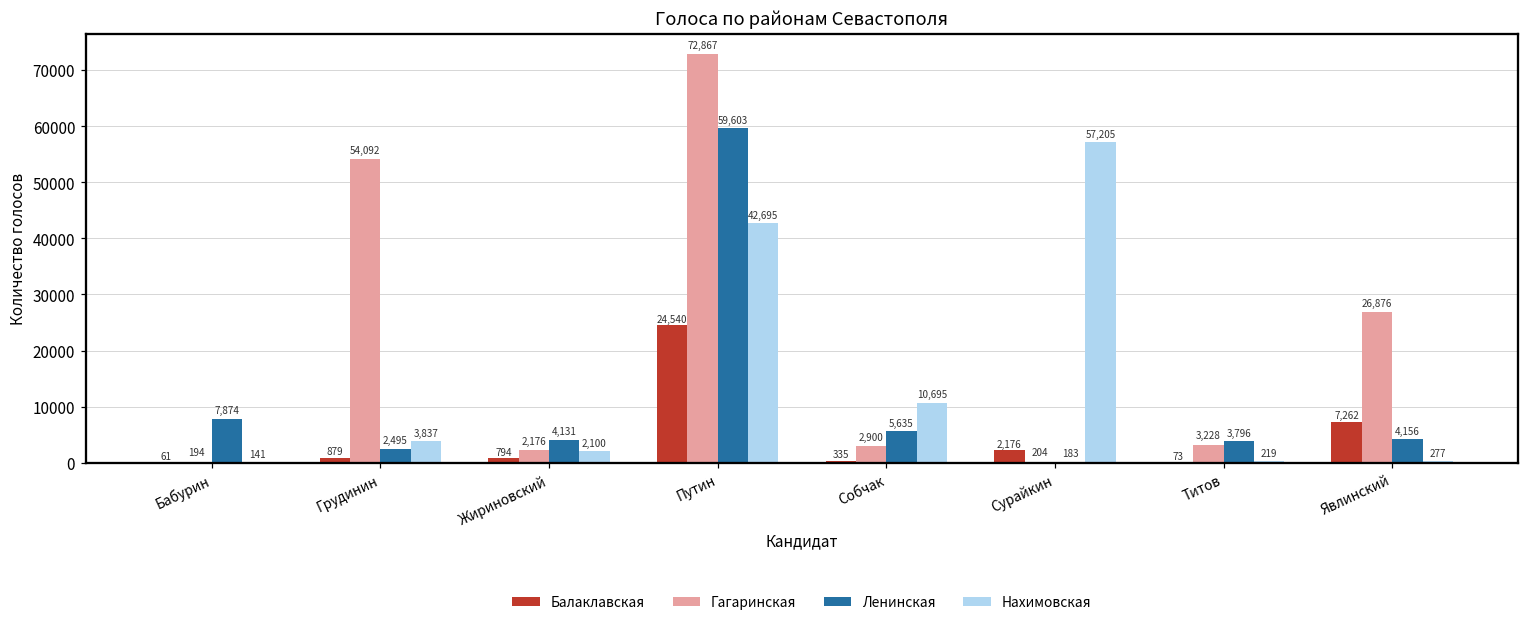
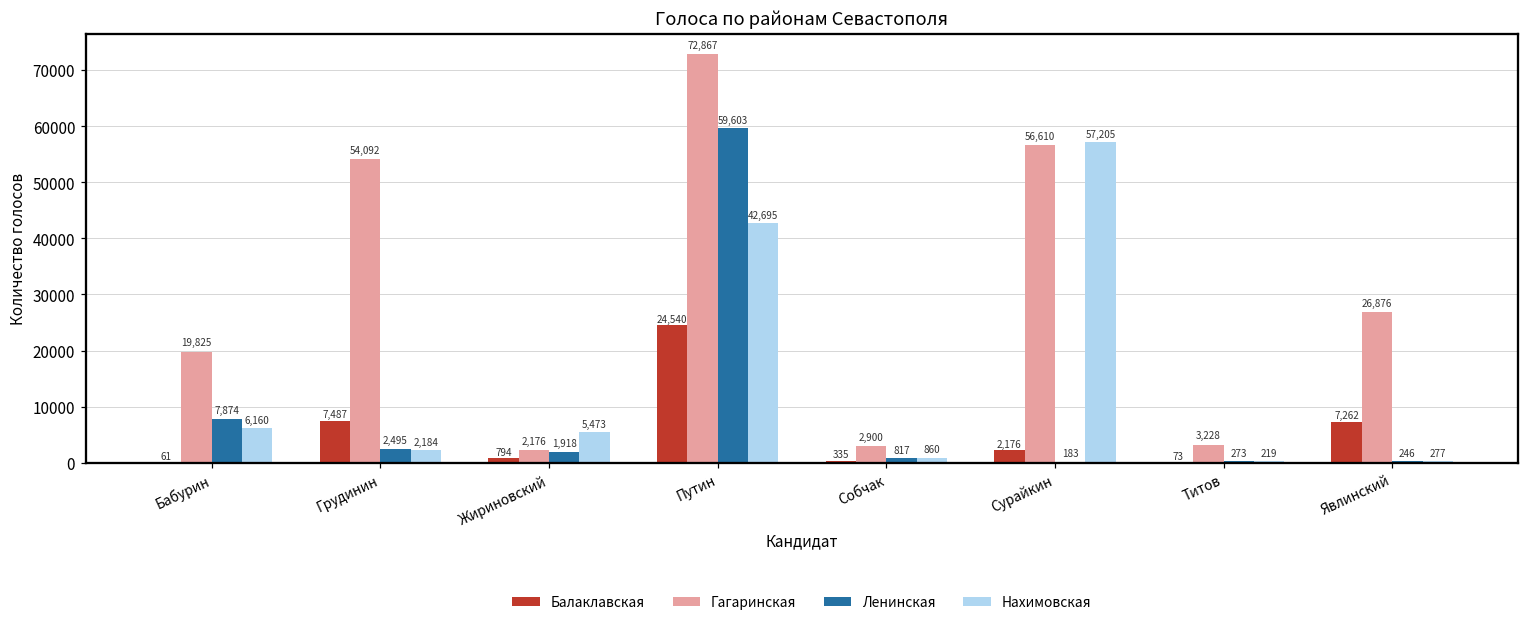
Гагаринская, Бабурин: 194 -> 19,825
Нахимовская, Бабурин: 141 -> 6,160
Балаклавская, Грудинин: 879 -> 7,487
Нахимовская, Грудинин: 3,837 -> 2,184
Ленинская, Жириновский: 4,131 -> 1,918
Нахимовская, Жириновский: 2,100 -> 5,473
Ленинская, Собчак: 5,635 -> 817
Нахимовская, Собчак: 10,695 -> 860
Гагаринская, Сурайкин: 204 -> 56,610
Ленинская, Титов: 3,796 -> 273
Ленинская, Явлинский: 4,156 -> 246
